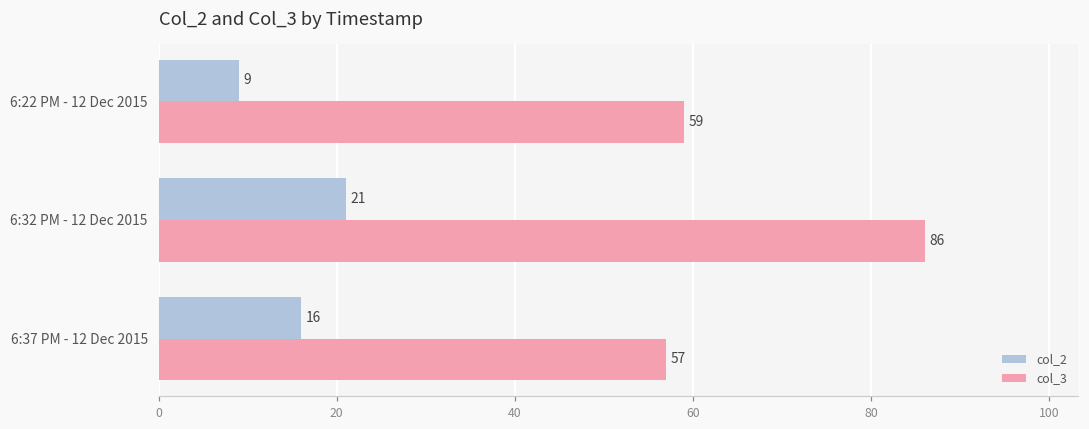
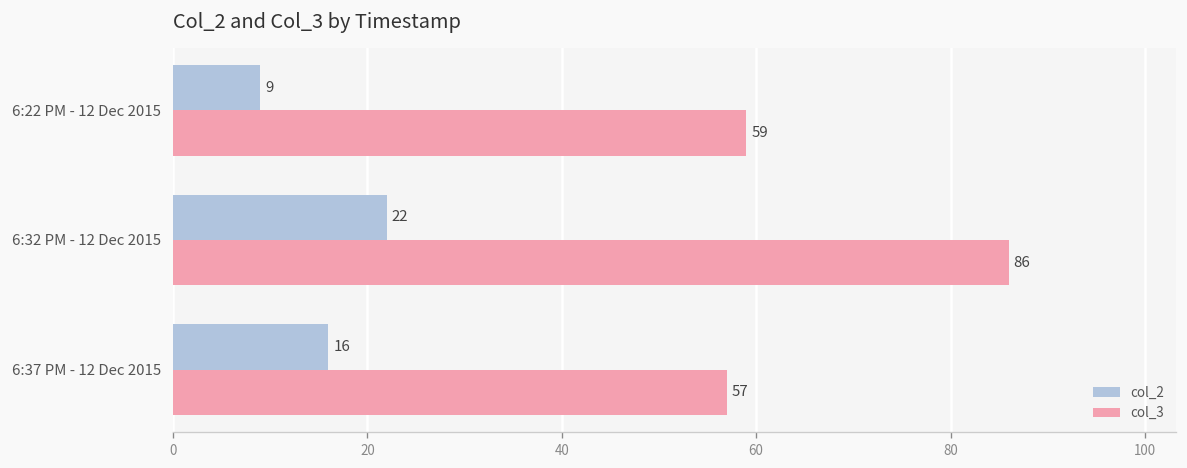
col_2, 6:32 PM - 12 Dec 2015: 21 -> 22
